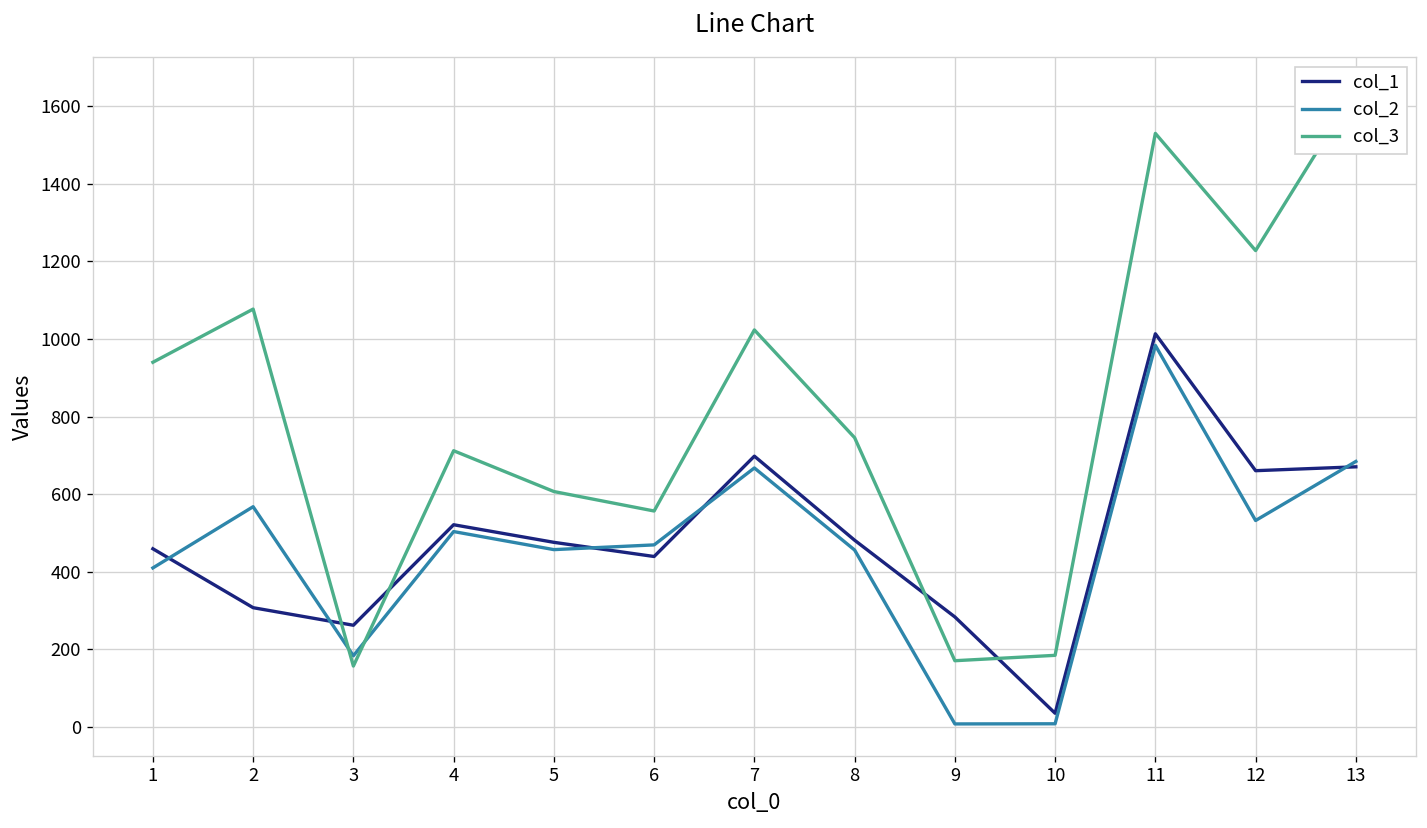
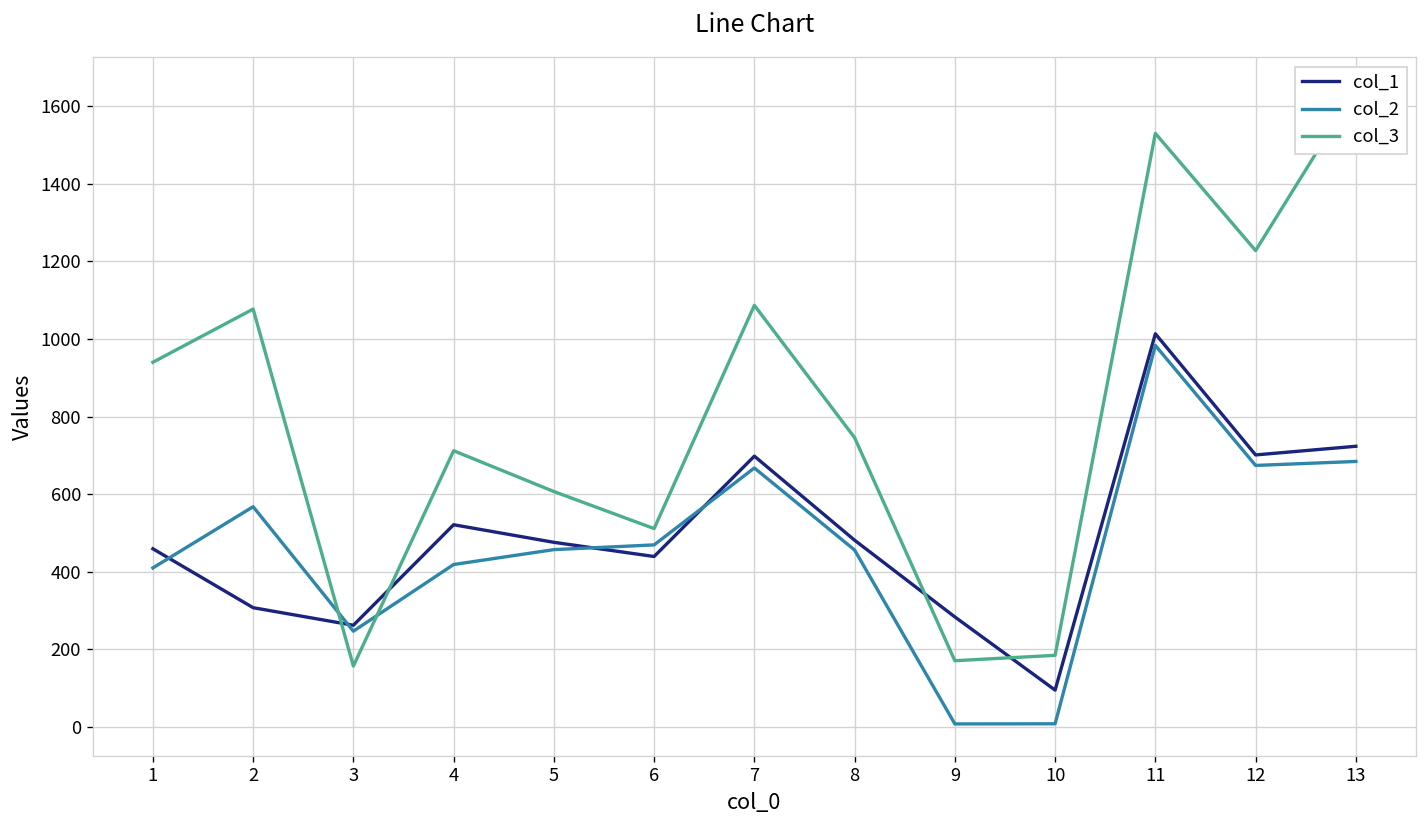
col_2, 3: 180 -> 250
col_2, 4: 500 -> 420
col_3, 6: 560 -> 510
col_3, 7: 1020 -> 1090
col_1, 10: 40 -> 90
col_1, 12: 660 -> 700
col_2, 12: 530 -> 670
col_1, 13: 670 -> 720
